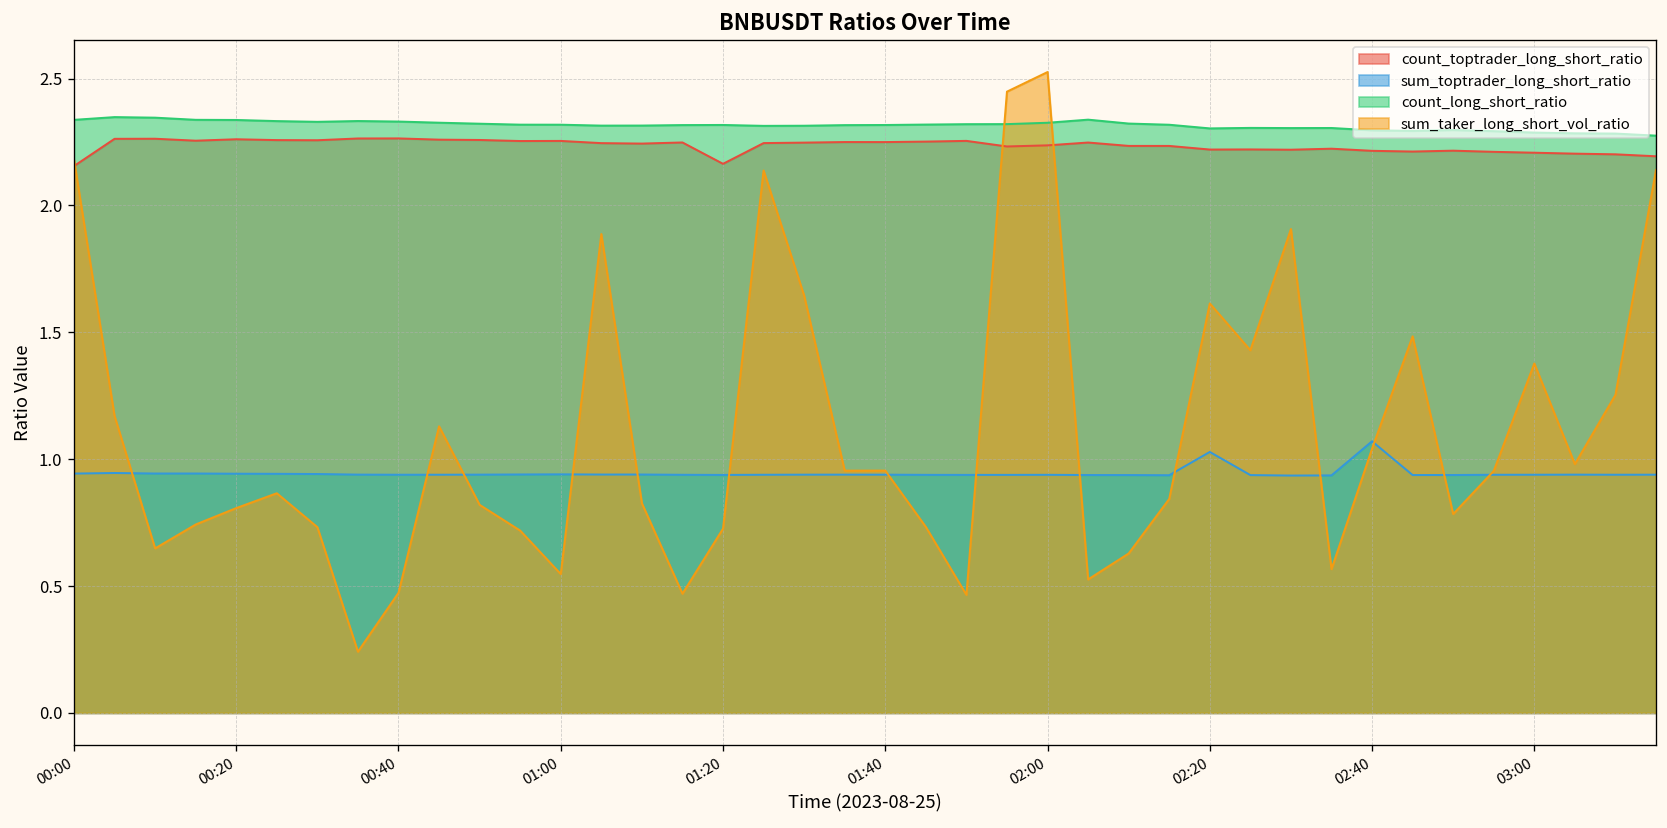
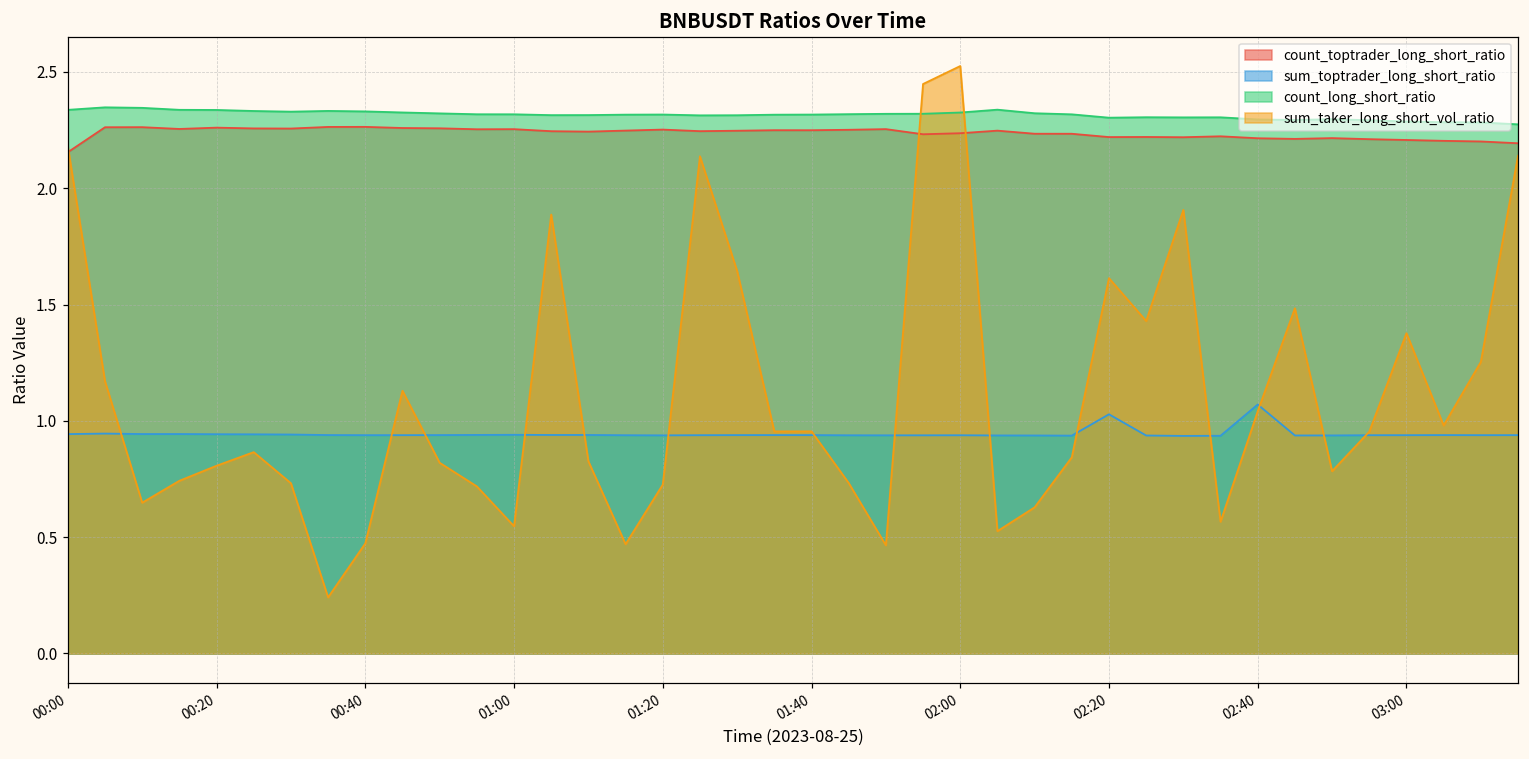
count_toptrader_long_short_ratio, 01:20: 2.16 -> 2.25
